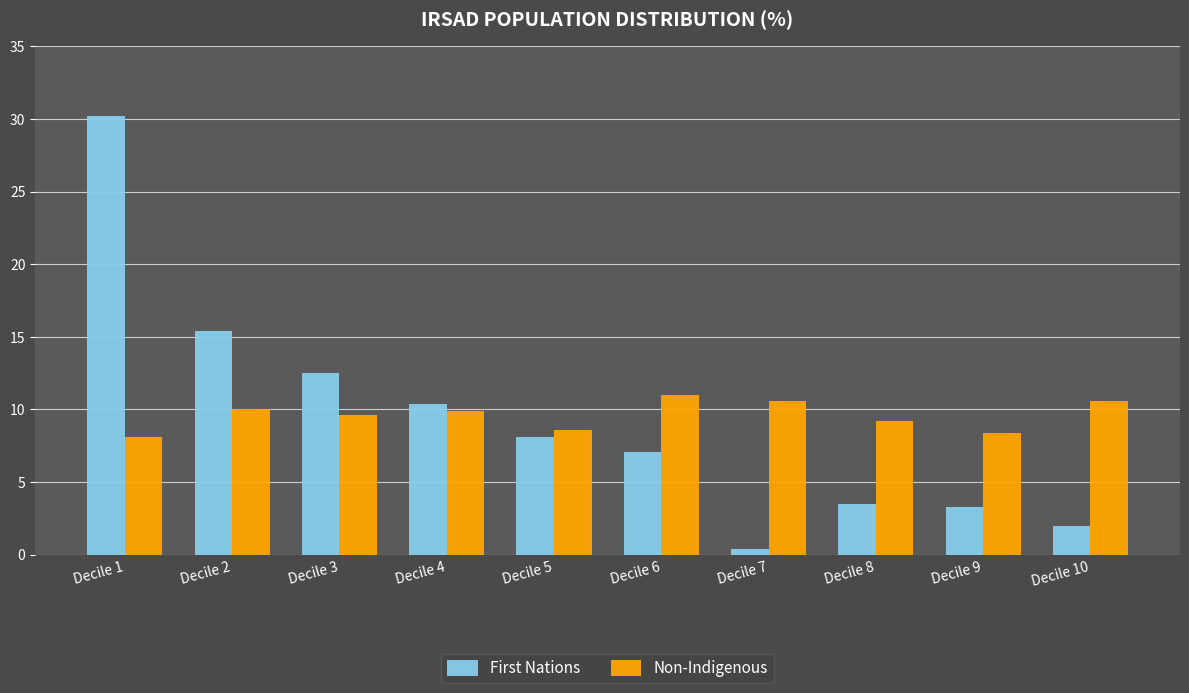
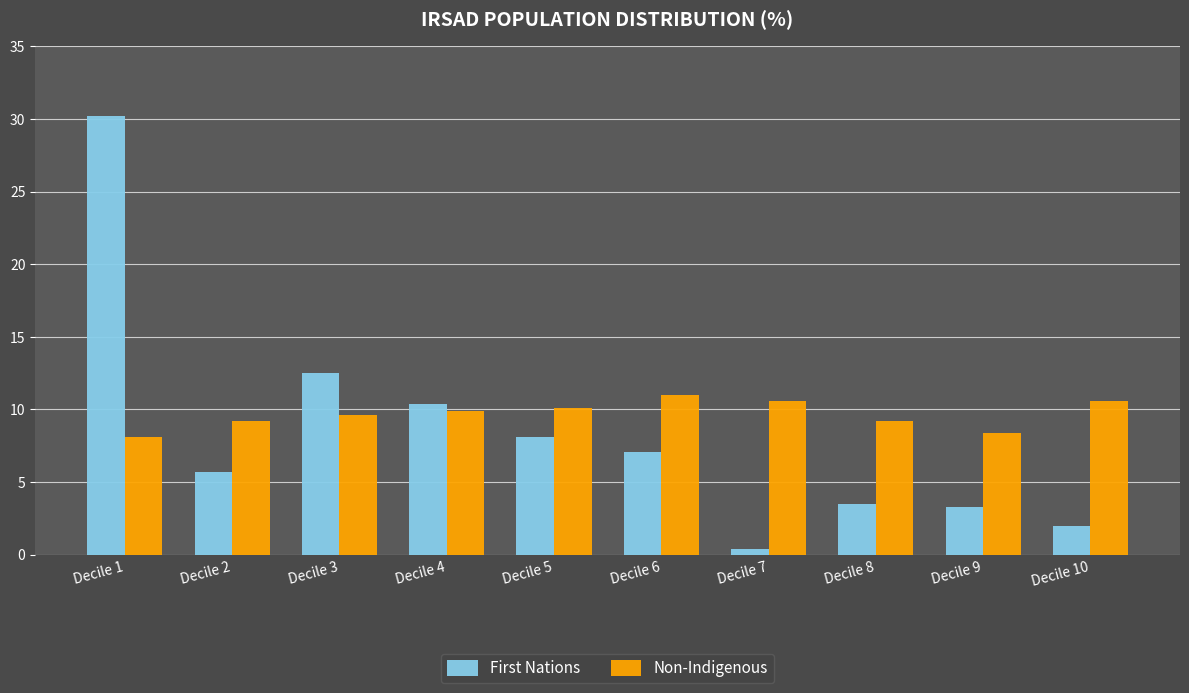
First Nations, Decile 2: 15.4 -> 5.7
Non-Indigenous, Decile 2: 10.0 -> 9.2
Non-Indigenous, Decile 5: 8.6 -> 10.1
